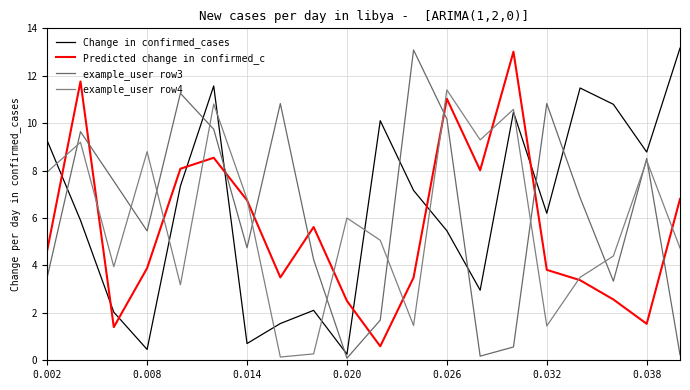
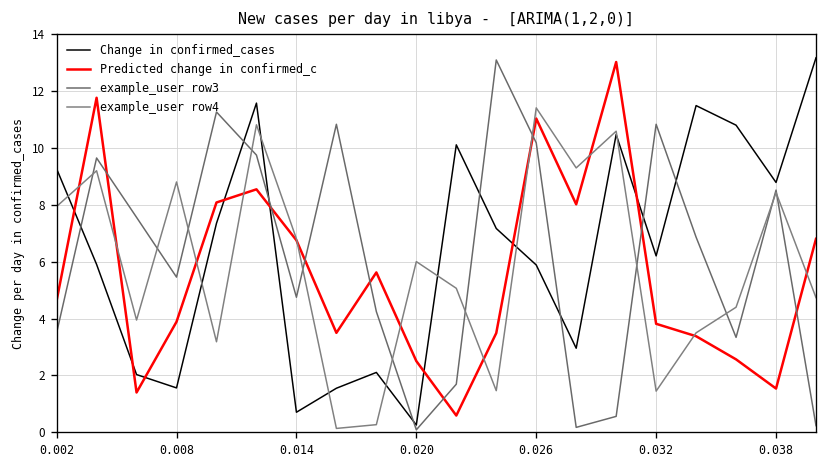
Change in confirmed_cases, 0.008: 0.5 -> 1.6
Change in confirmed_cases, 0.026: 5.5 -> 5.9
